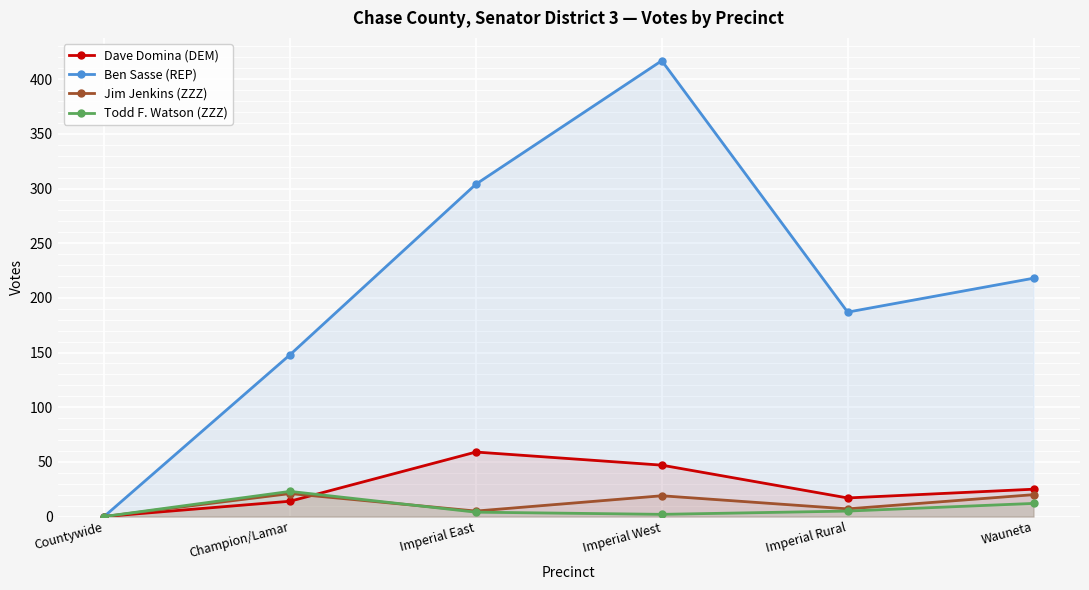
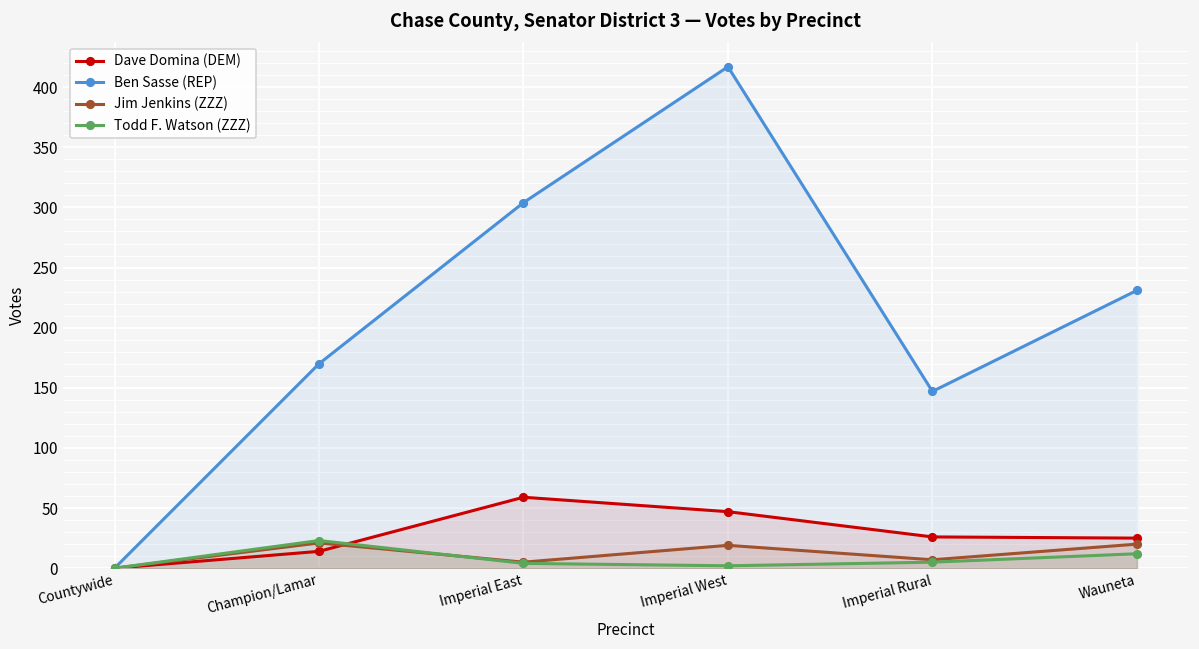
Ben Sasse (REP), Champion/Lamar: 148 -> 170
Dave Domina (DEM), Imperial Rural: 17 -> 26
Ben Sasse (REP), Imperial Rural: 187 -> 147
Ben Sasse (REP), Wauneta: 218 -> 231
